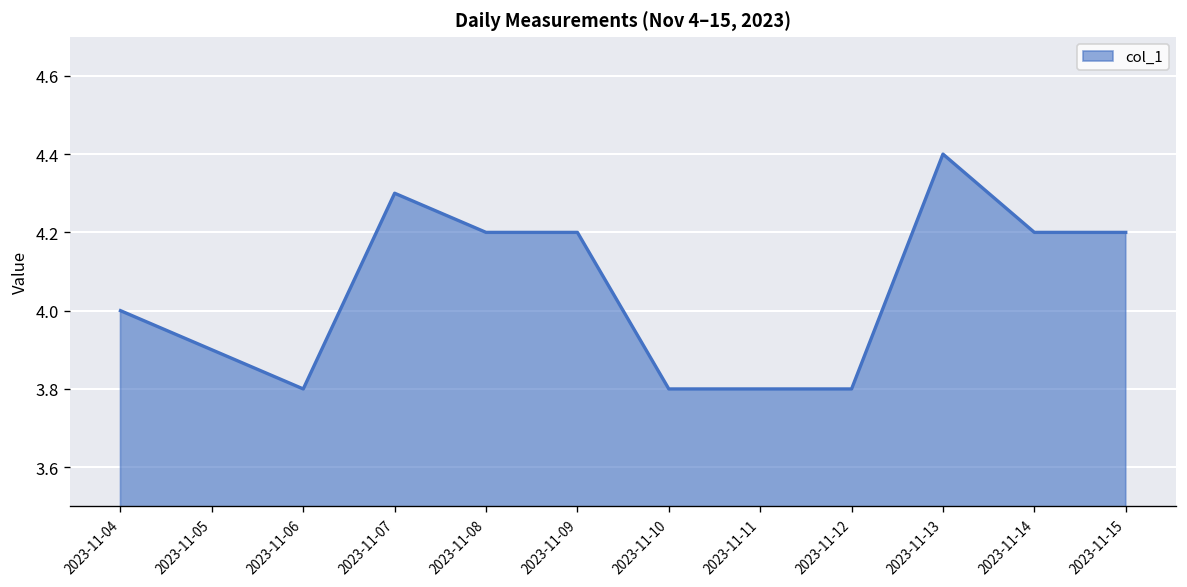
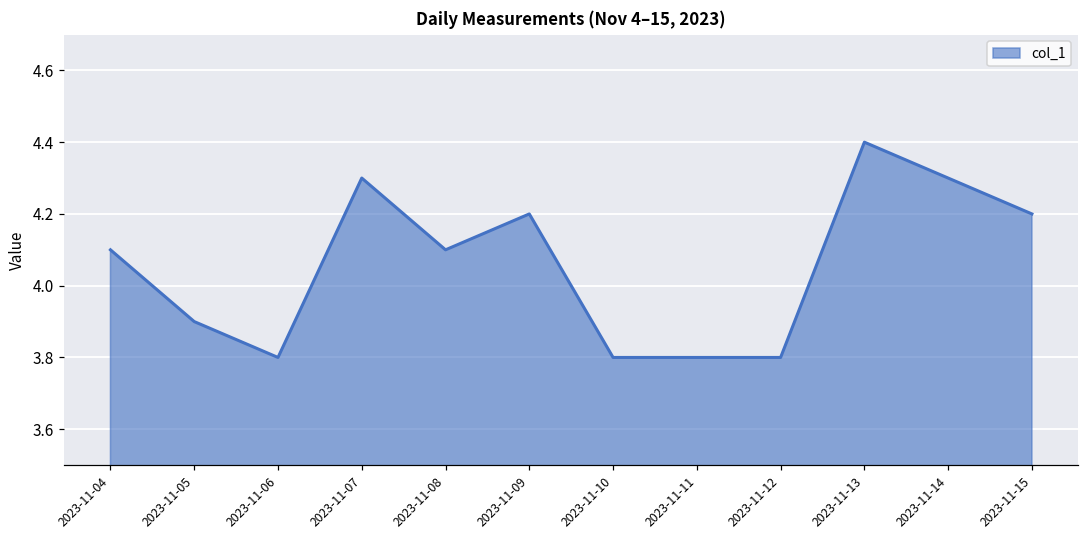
2023-11-04: 4.0 -> 4.1
2023-11-08: 4.2 -> 4.1
2023-11-14: 4.2 -> 4.3
